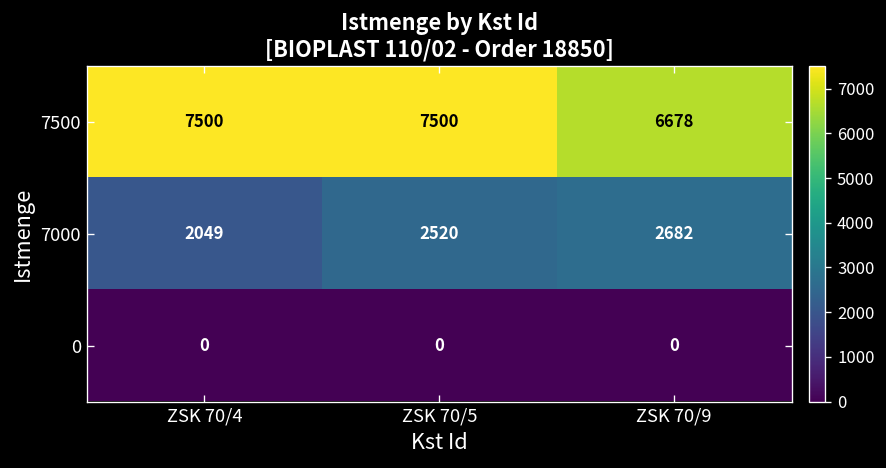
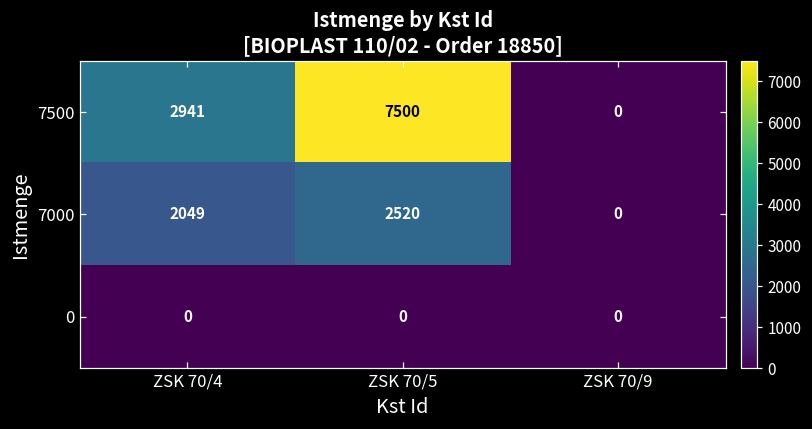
7500, ZSK 70/4: 7500 -> 2941
7500, ZSK 70/9: 6678 -> 0
7000, ZSK 70/9: 2682 -> 0
